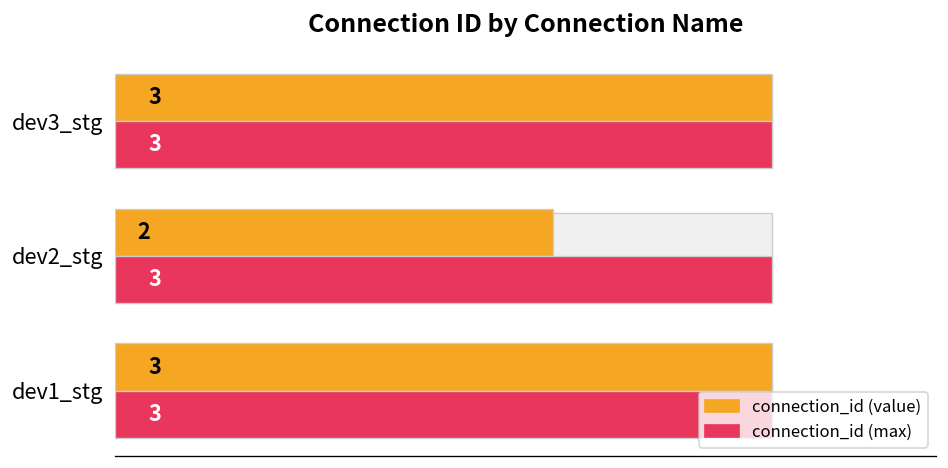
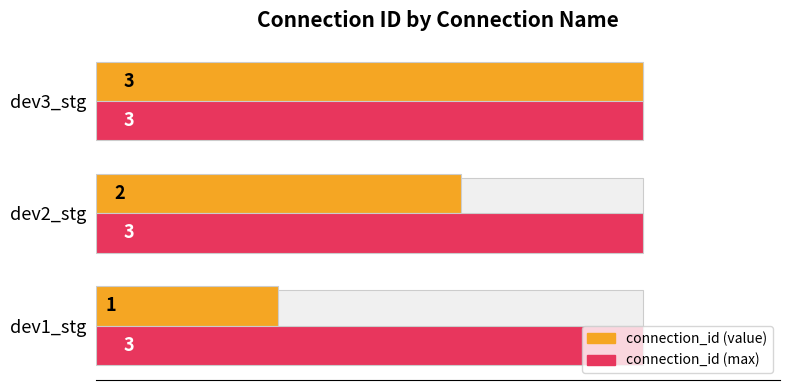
connection_id (value), dev1_stg: 3 -> 1
